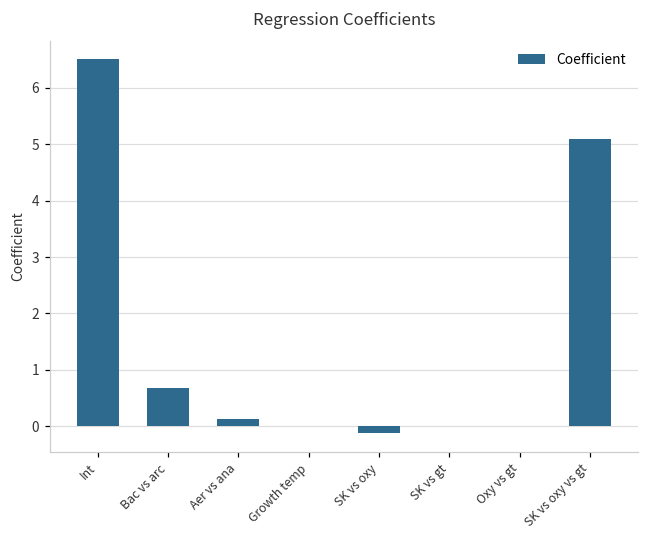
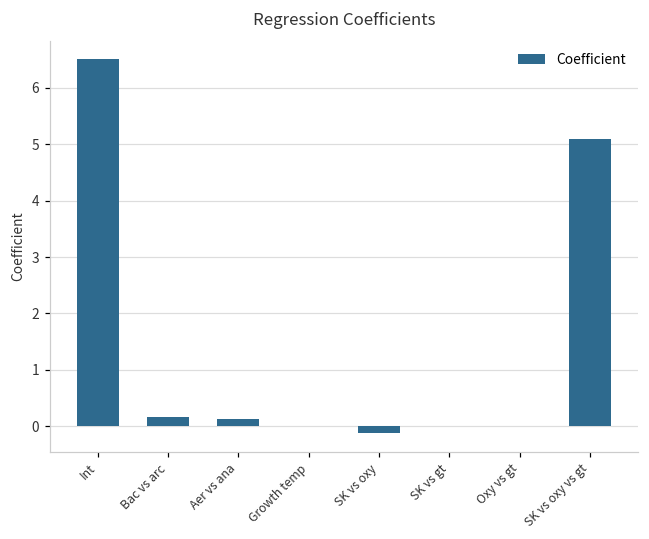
Bac vs arc: 0.7 -> 0.2
